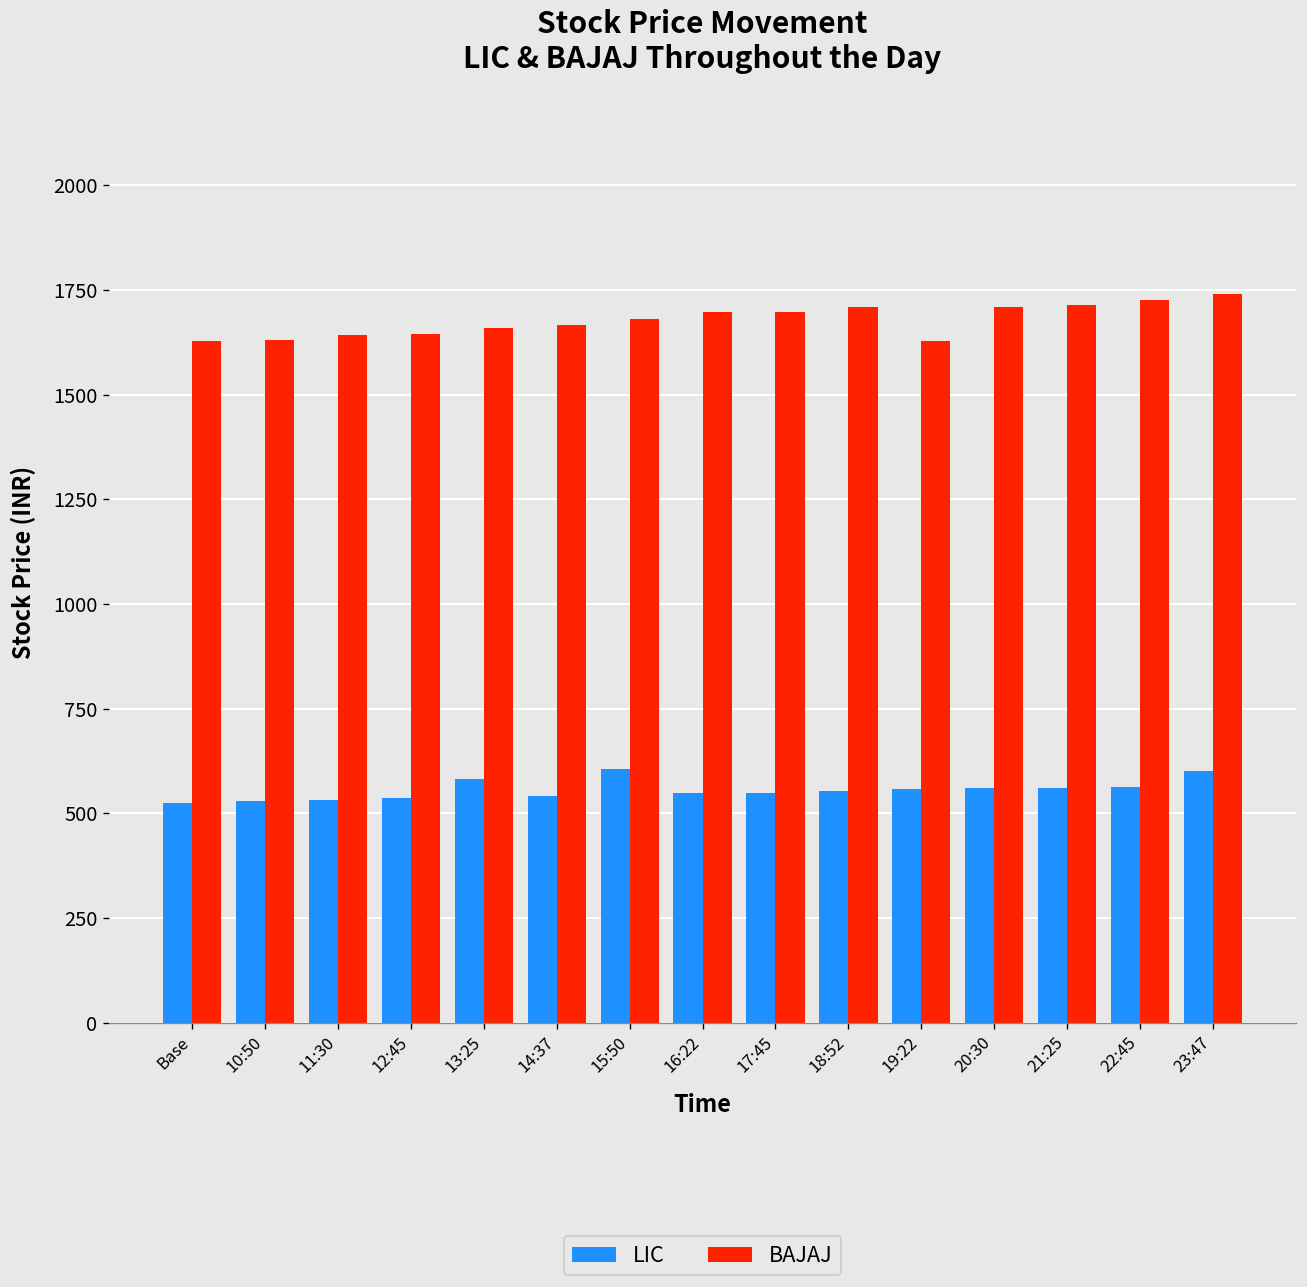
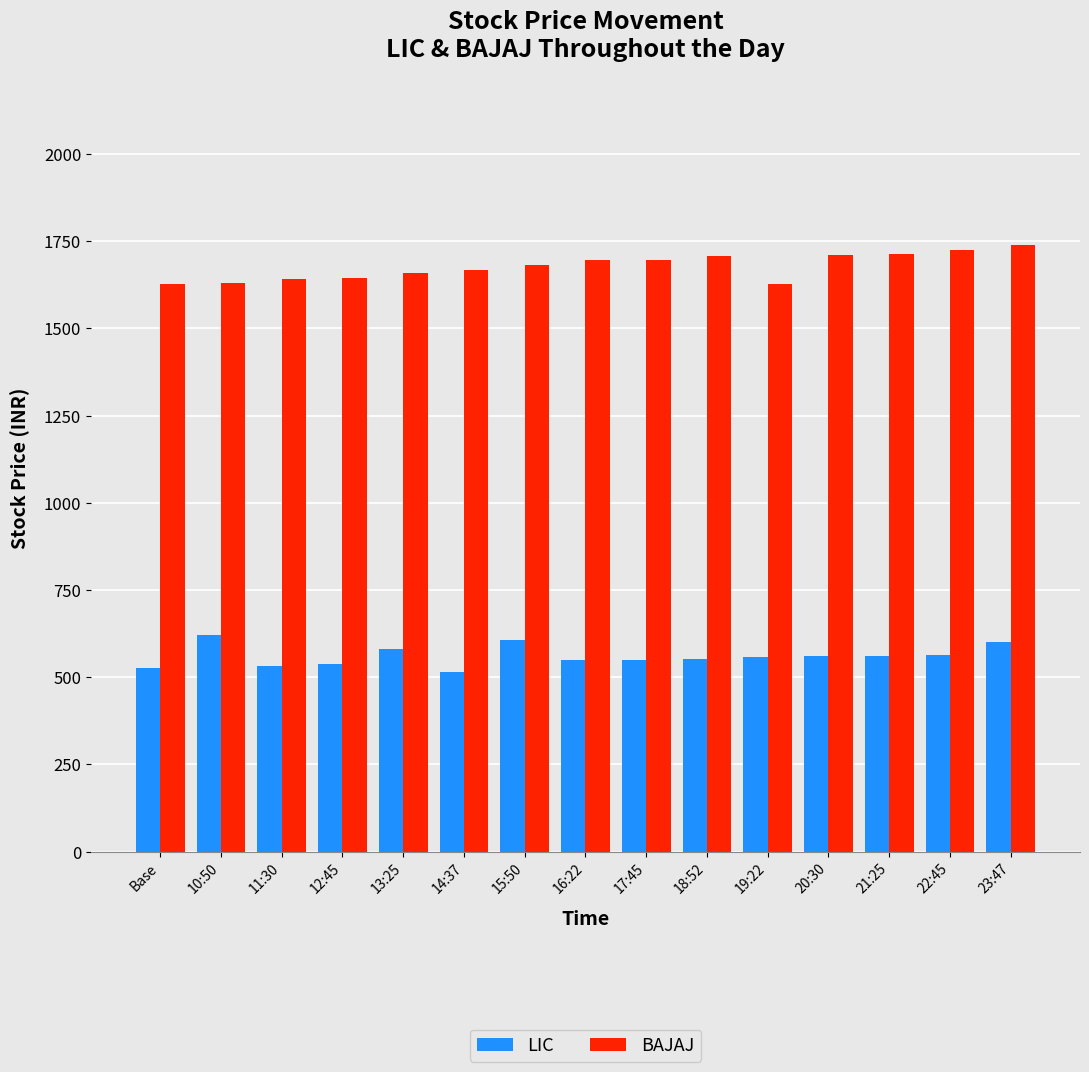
LIC, 10:50: 530 -> 620
LIC, 14:37: 540 -> 520
